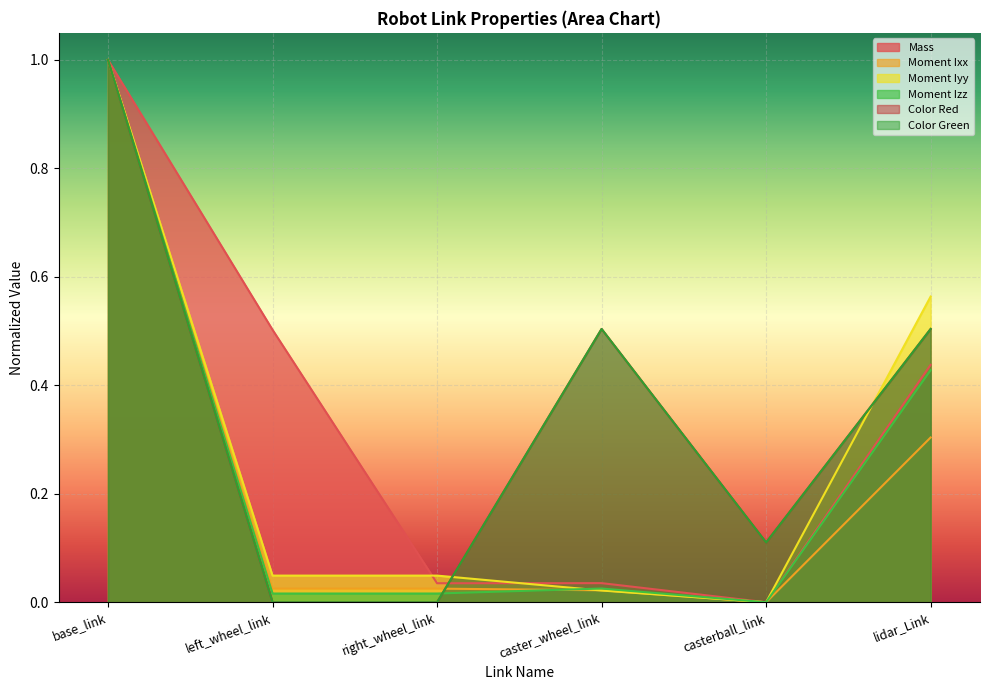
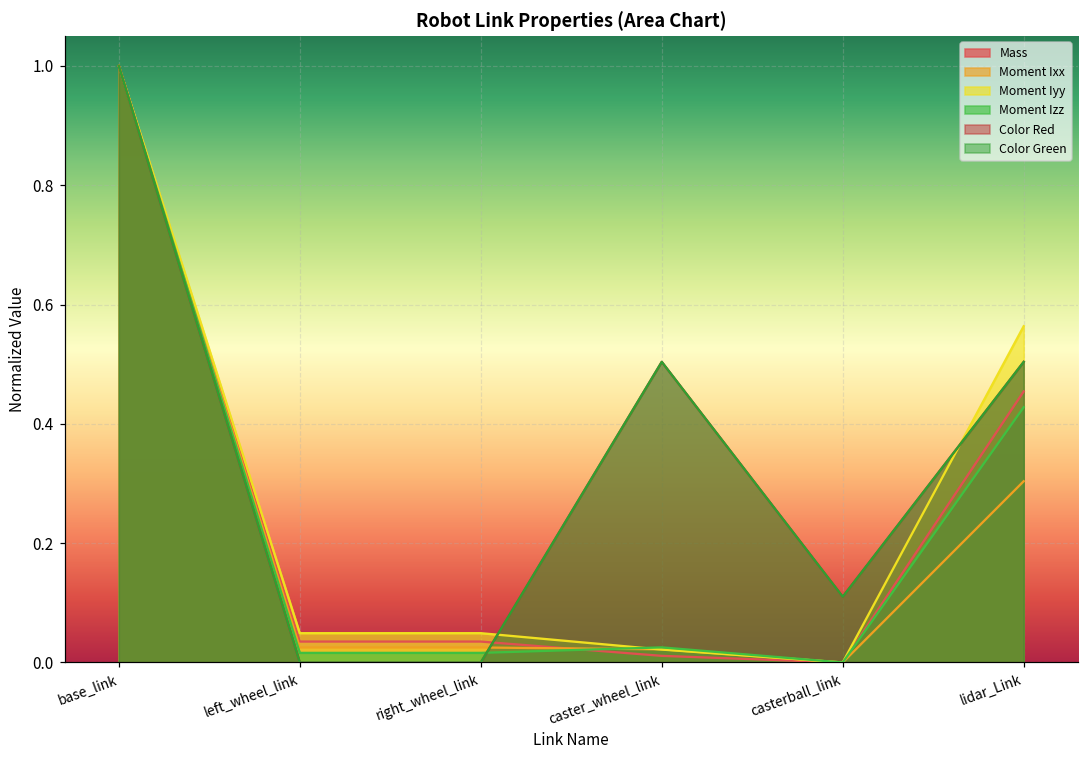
Mass, left_wheel_link: 0.50 -> 0.04
Mass, caster_wheel_link: 0.04 -> 0.01
Mass, lidar_Link: 0.44 -> 0.45
